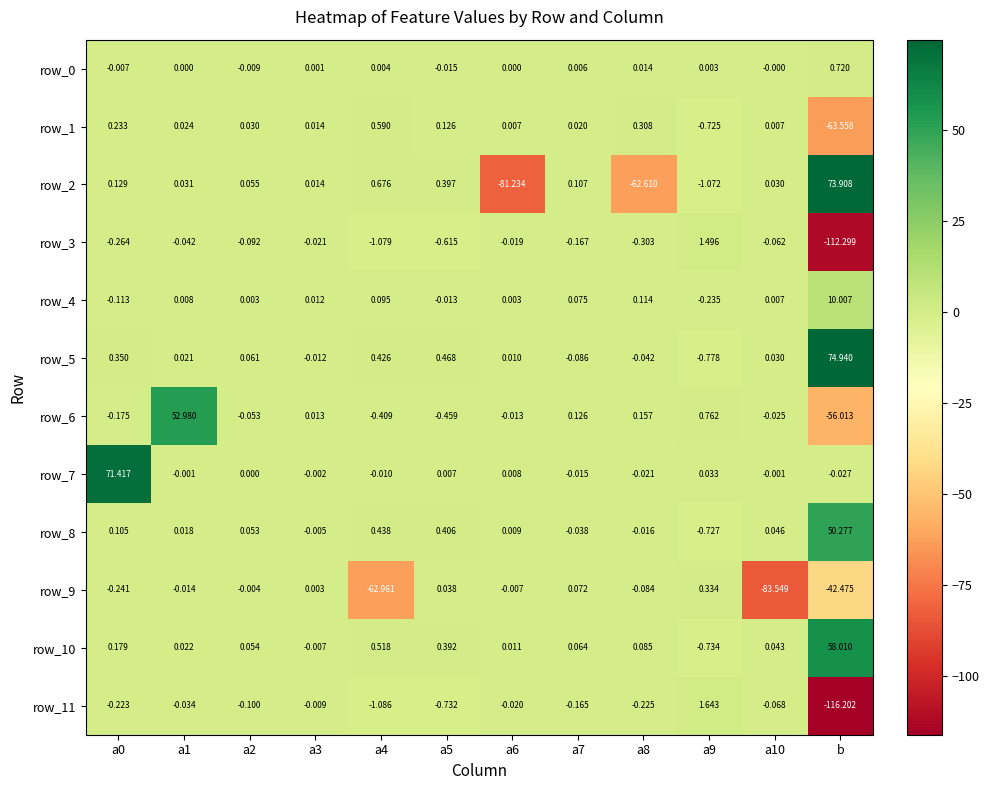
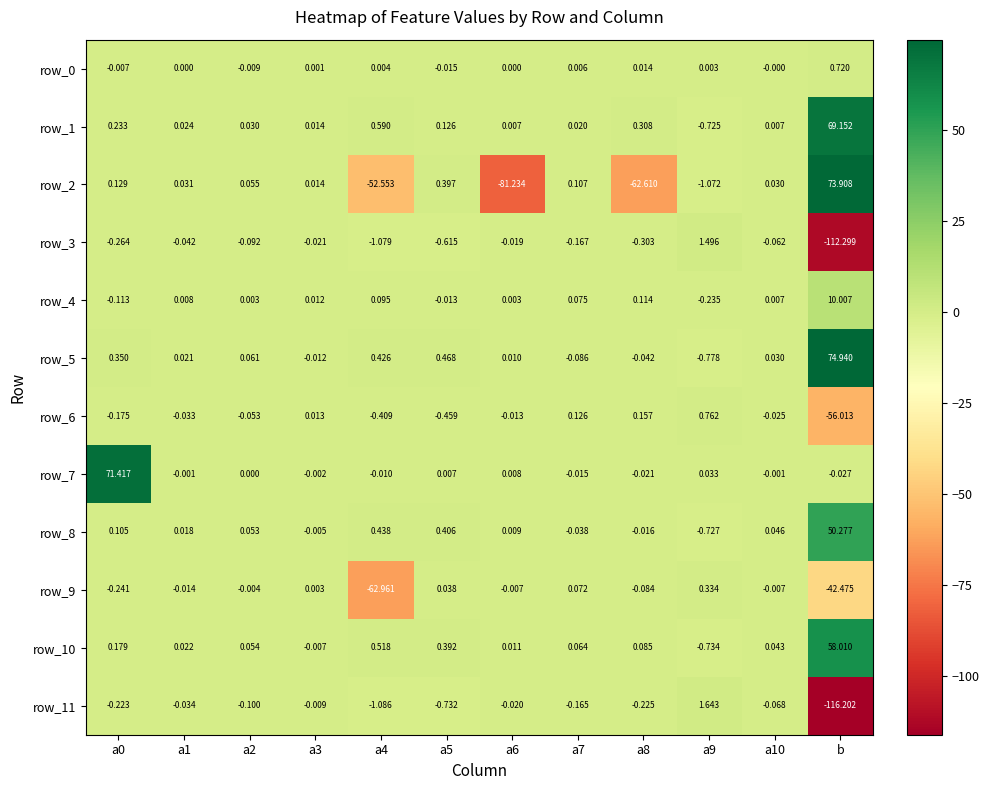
row_1, b: -63.558 -> 69.152
row_2, a4: 0.676 -> -52.553
row_6, a1: 52.980 -> -0.033
row_9, a10: -83.549 -> -0.007
